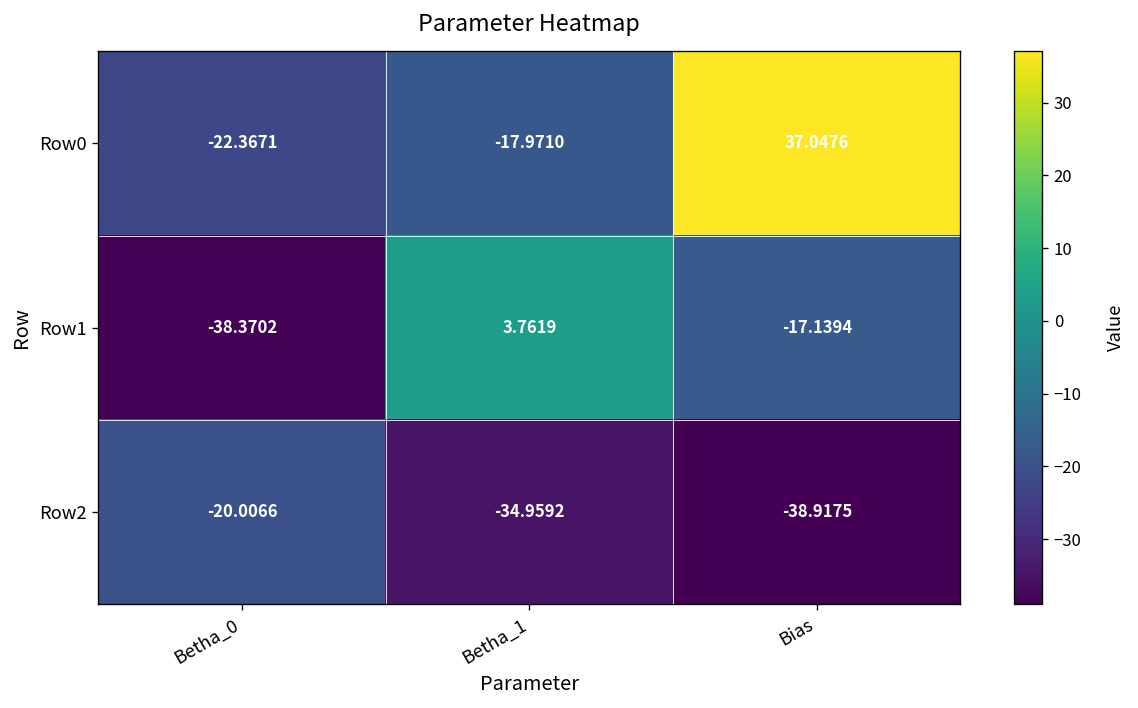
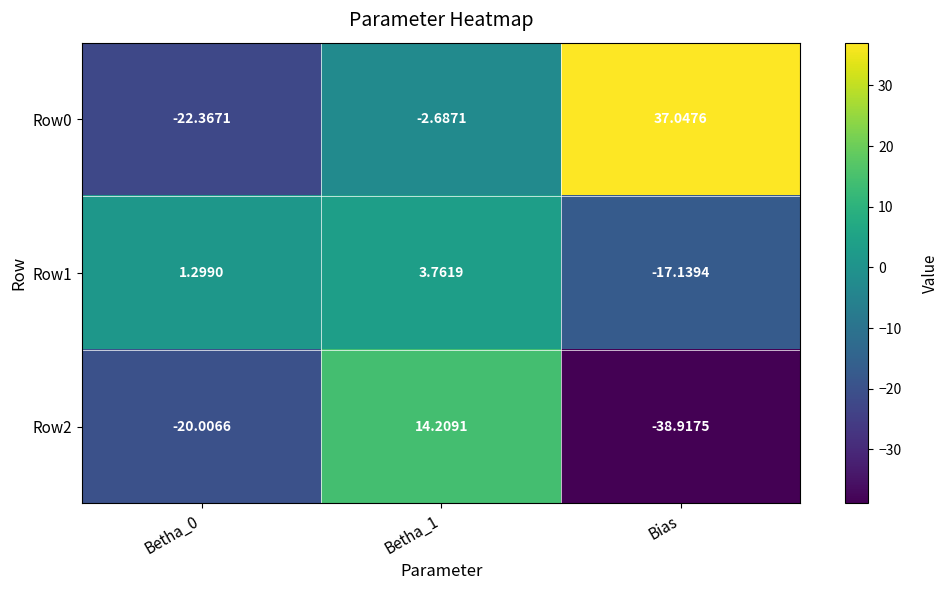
Row0, Betha_1: -17.9710 -> -2.6871
Row1, Betha_0: -38.3702 -> 1.2990
Row2, Betha_1: -34.9592 -> 14.2091
